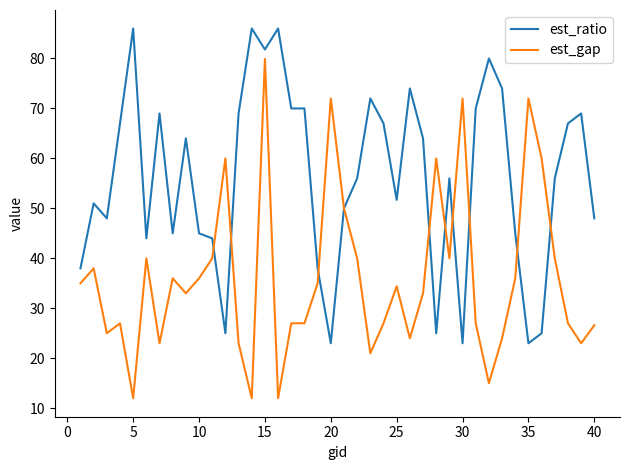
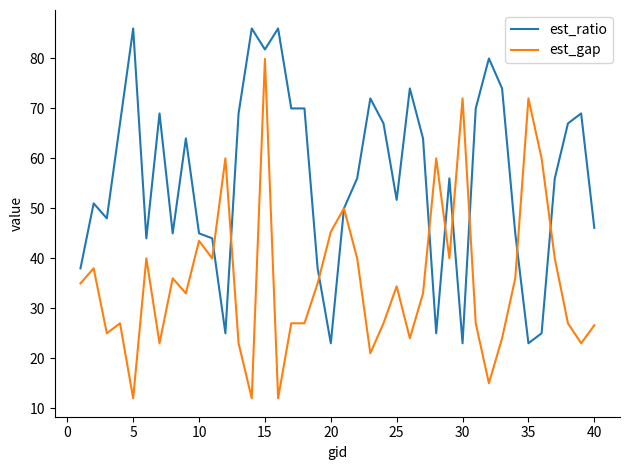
est_gap, 10: 36 -> 44
est_gap, 20: 72 -> 45
est_ratio, 40: 48 -> 46
